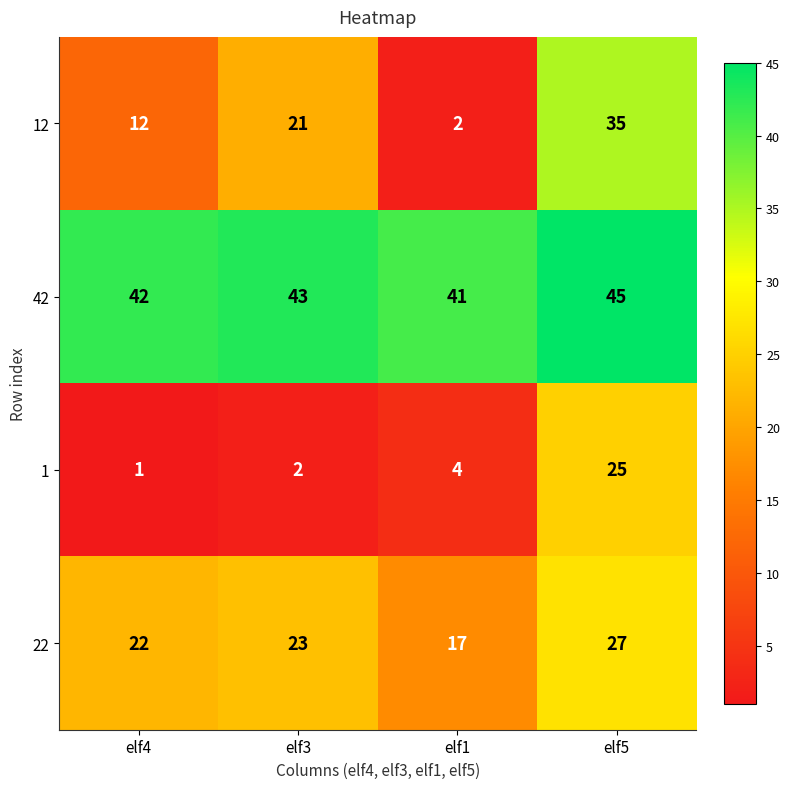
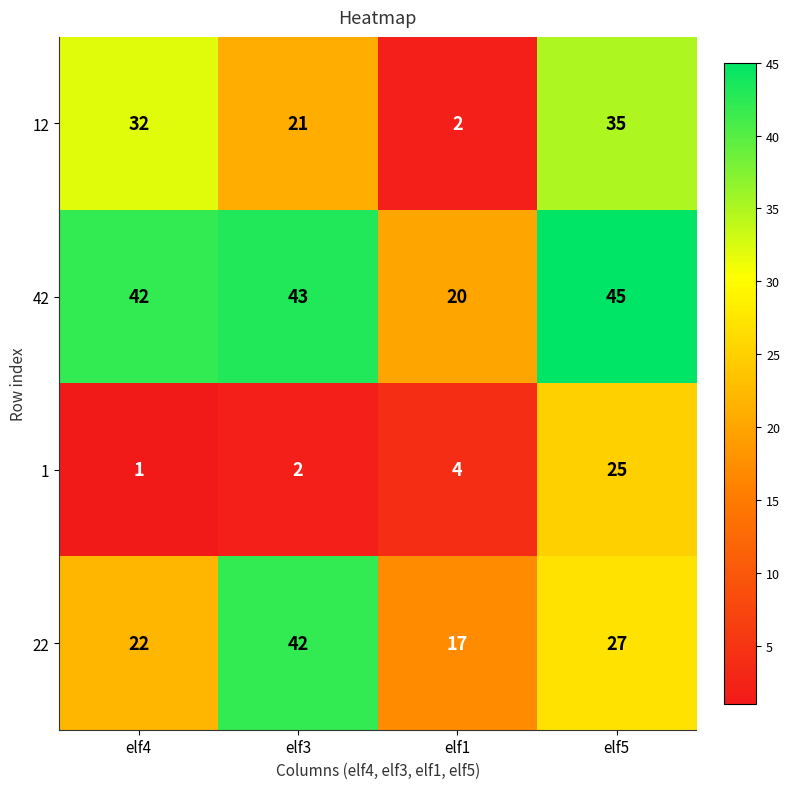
12, elf4: 12 -> 32
42, elf1: 41 -> 20
22, elf3: 23 -> 42
